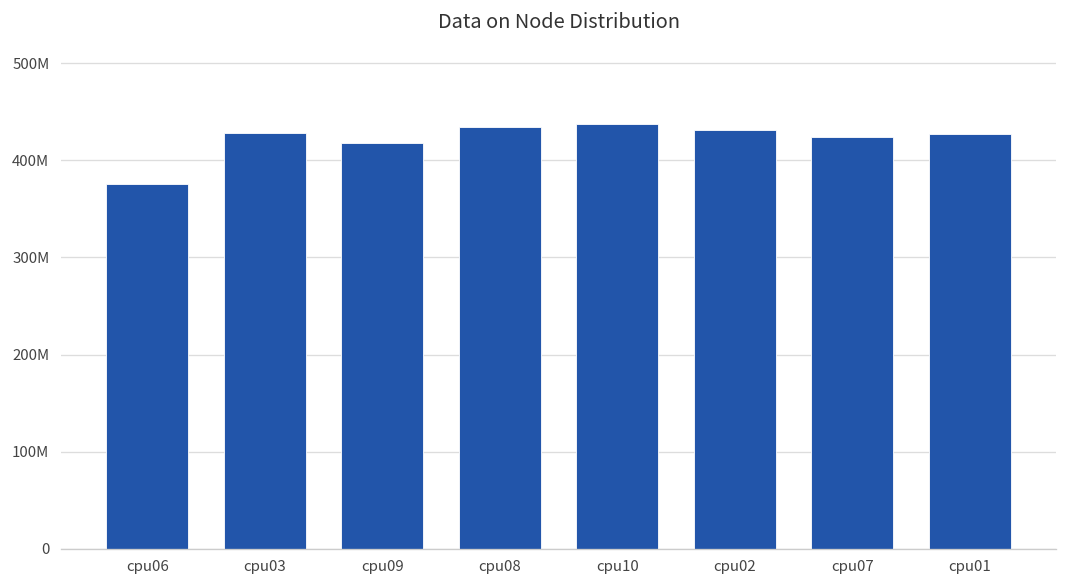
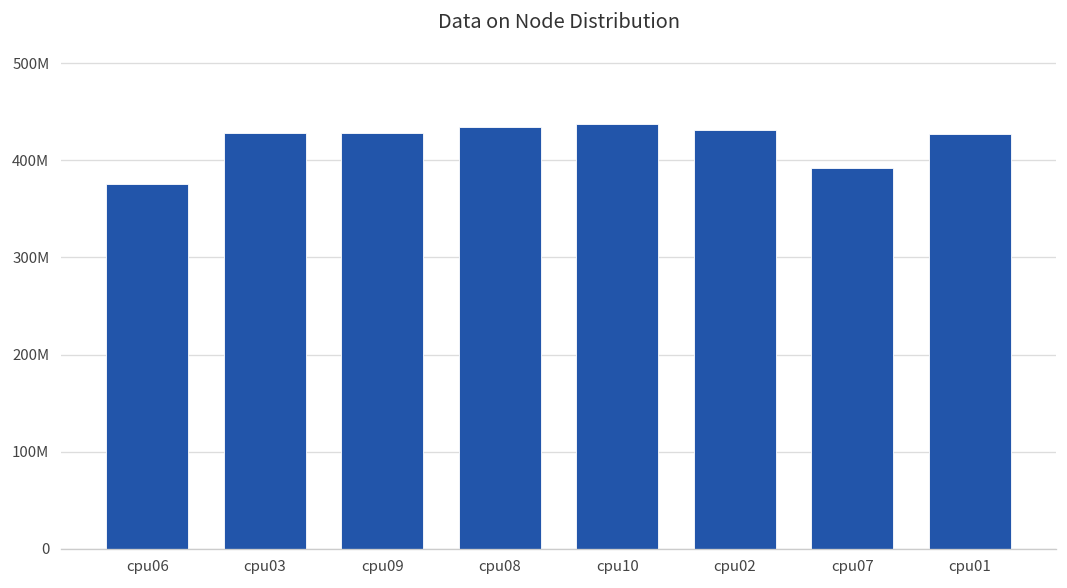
cpu09: 420000000 -> 430000000
cpu07: 420000000 -> 390000000
